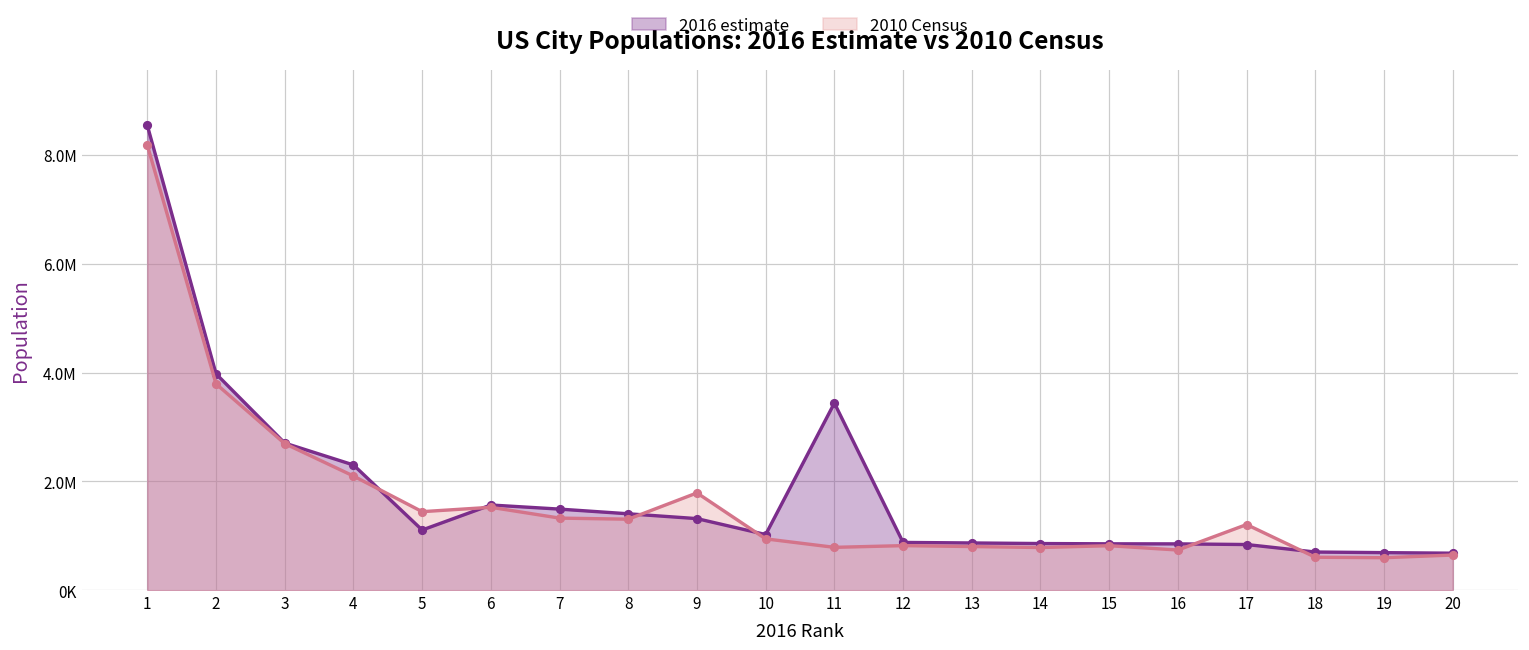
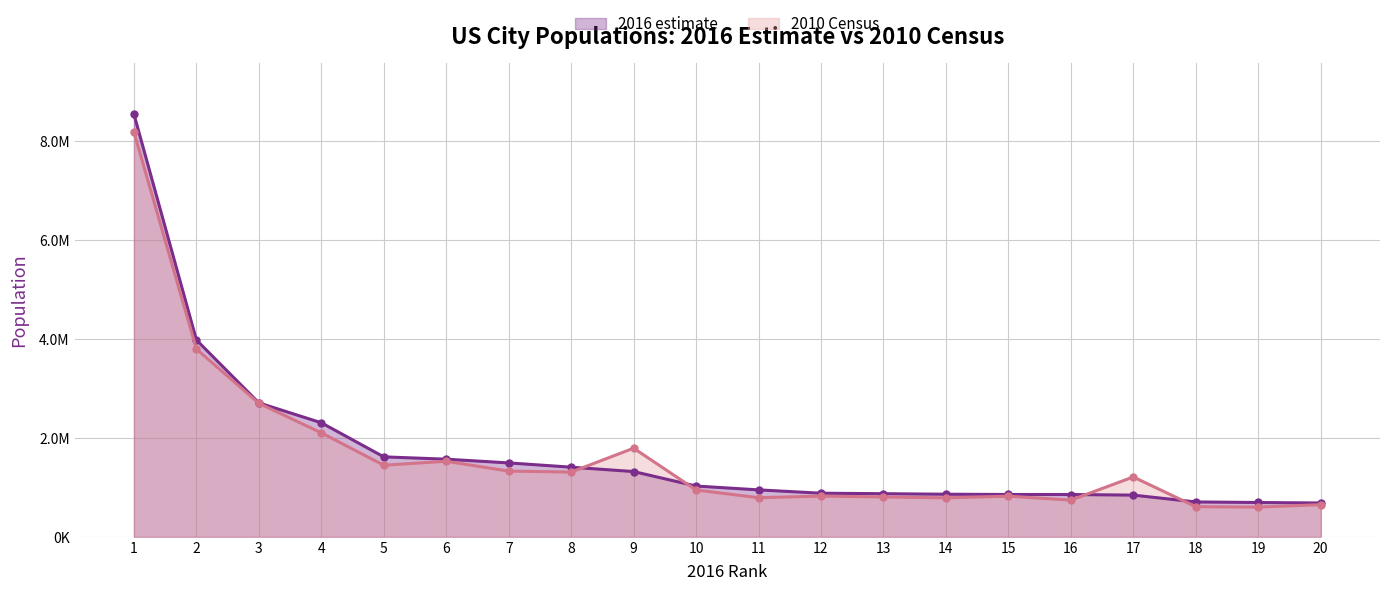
2016 estimate, 5: 1100000 -> 1600000
2016 estimate, 11: 3400000 -> 900000
